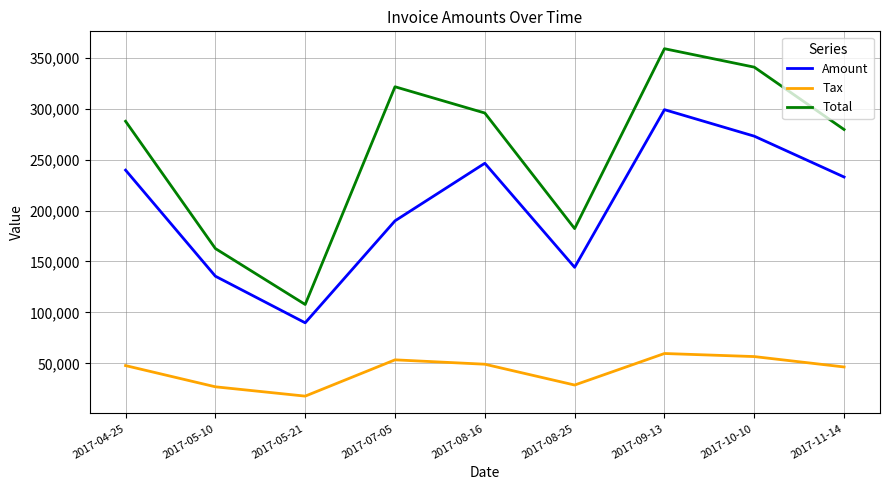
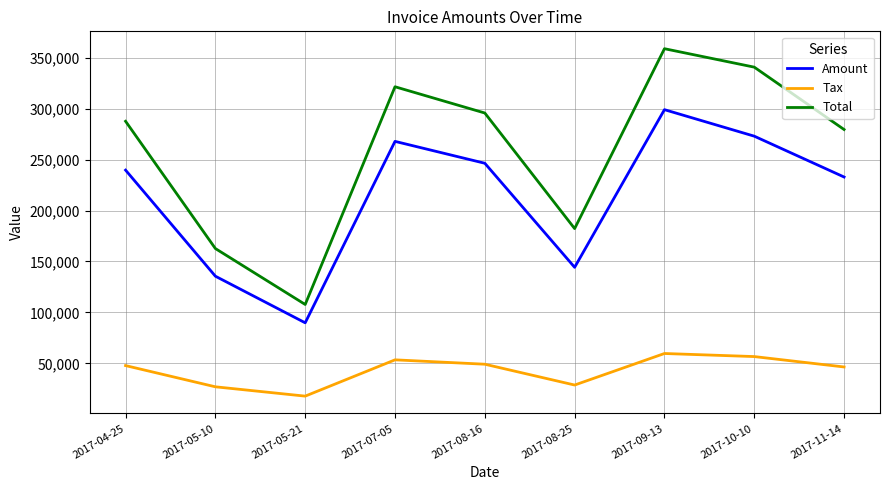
Amount, 2017-07-05: 190,000 -> 268,000
